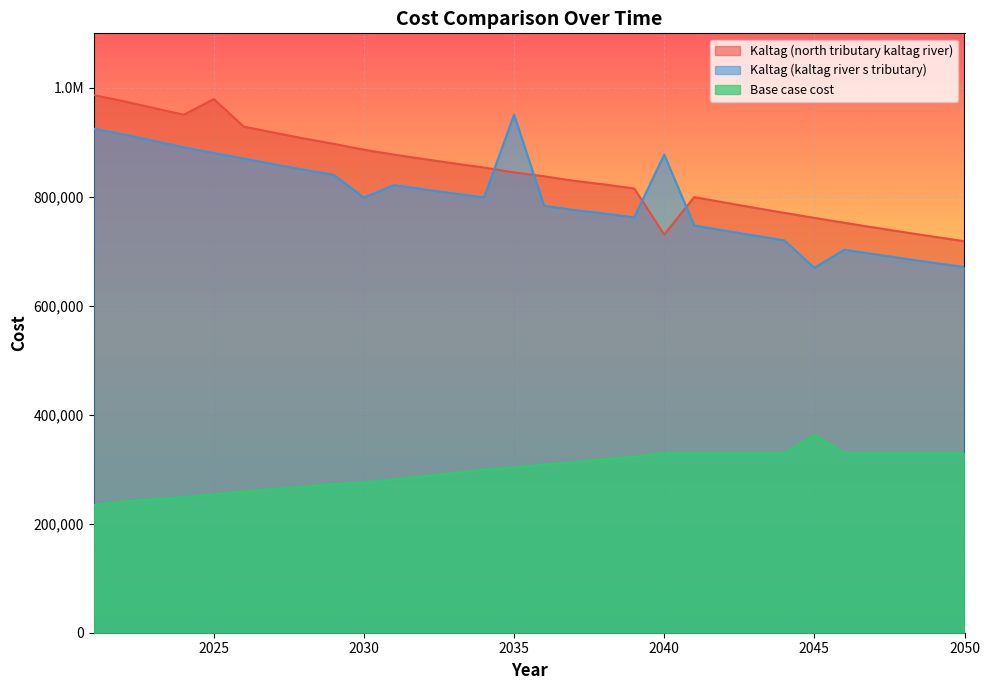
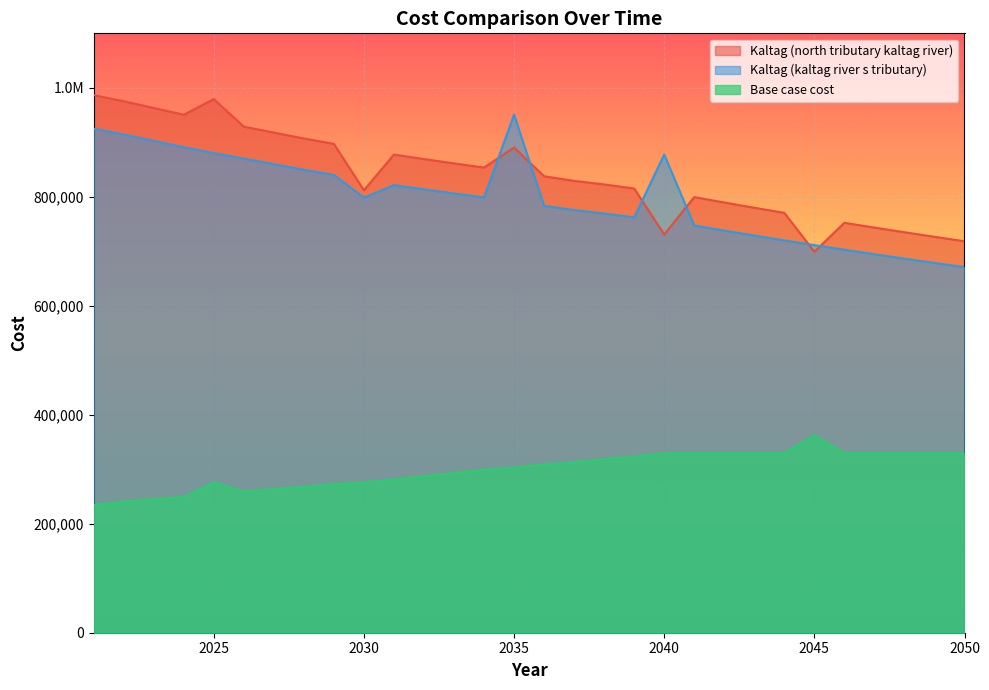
Base case cost, 2025: 250,000 -> 280,000
Kaltag (north tributary kaltag river), 2030: 890,000 -> 810,000
Kaltag (north tributary kaltag river), 2035: 840,000 -> 890,000
Kaltag (north tributary kaltag river), 2045: 760,000 -> 700,000
Kaltag (kaltag river s tributary), 2045: 670,000 -> 710,000
